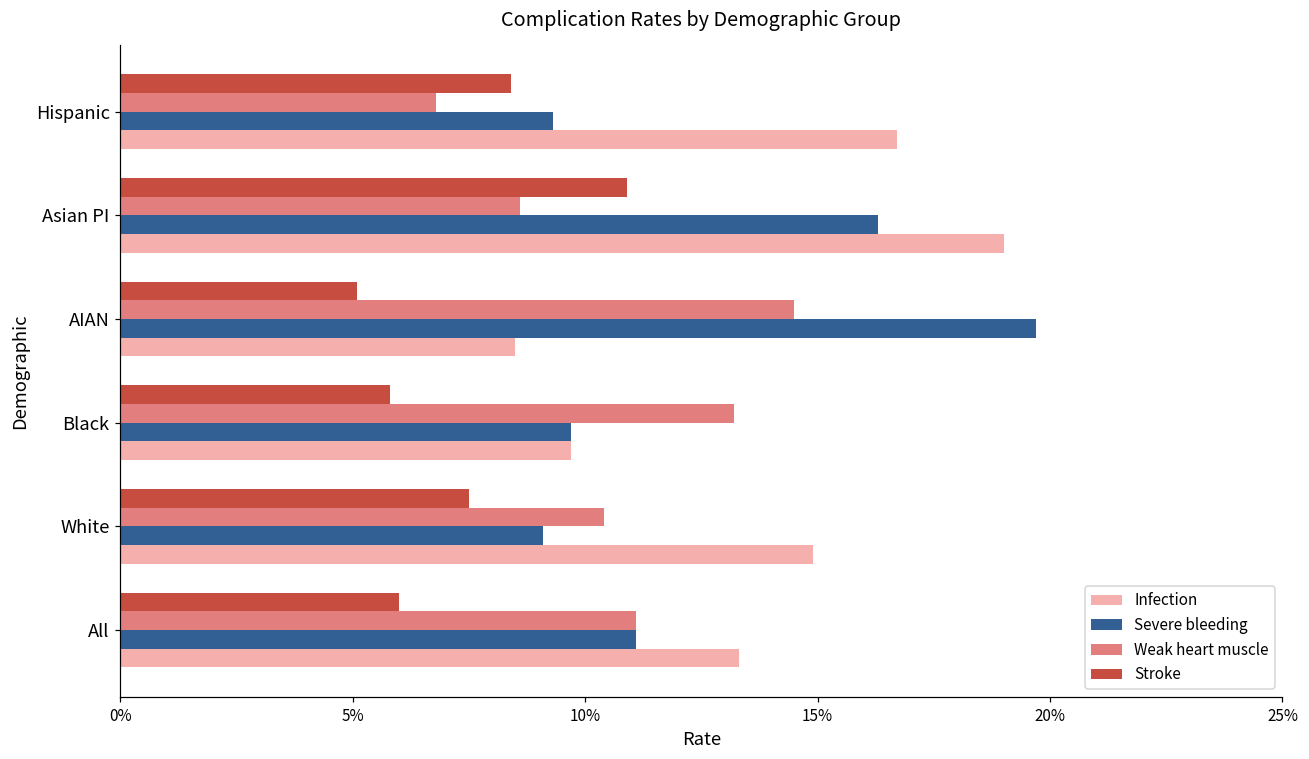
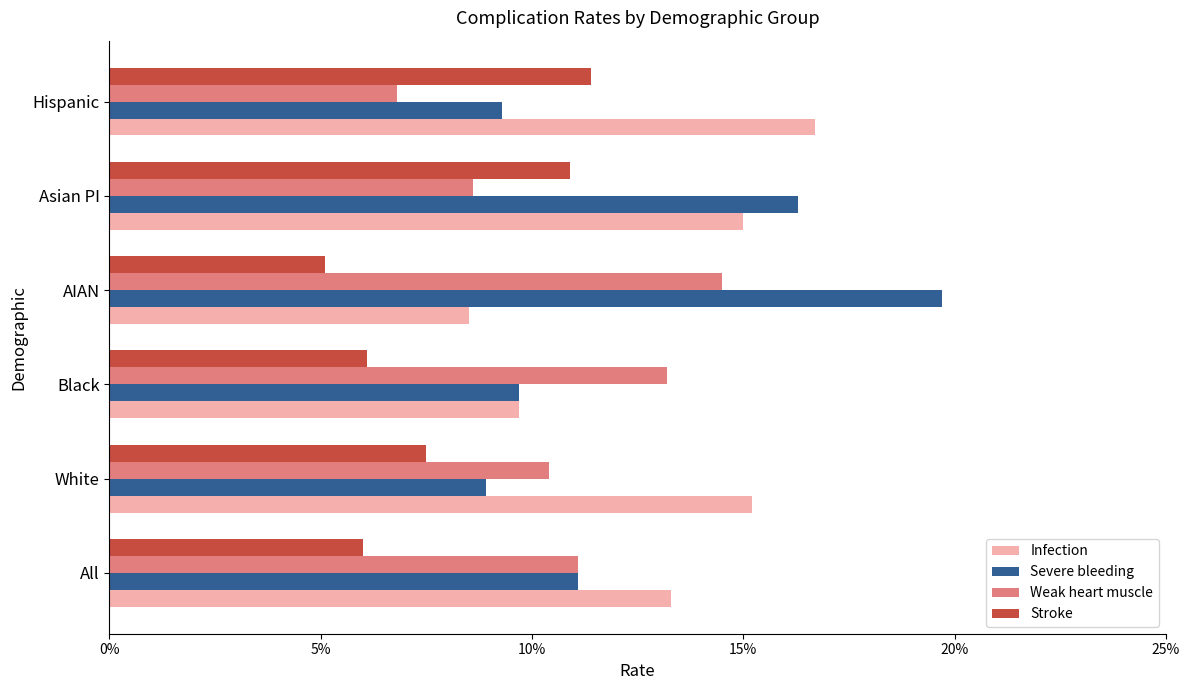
Stroke, Hispanic: 8.4% -> 11.4%
Infection, Asian PI: 19.0% -> 15.0%
Stroke, Black: 5.8% -> 6.1%
Severe bleeding, White: 9.1% -> 8.9%
Infection, White: 14.9% -> 15.2%
